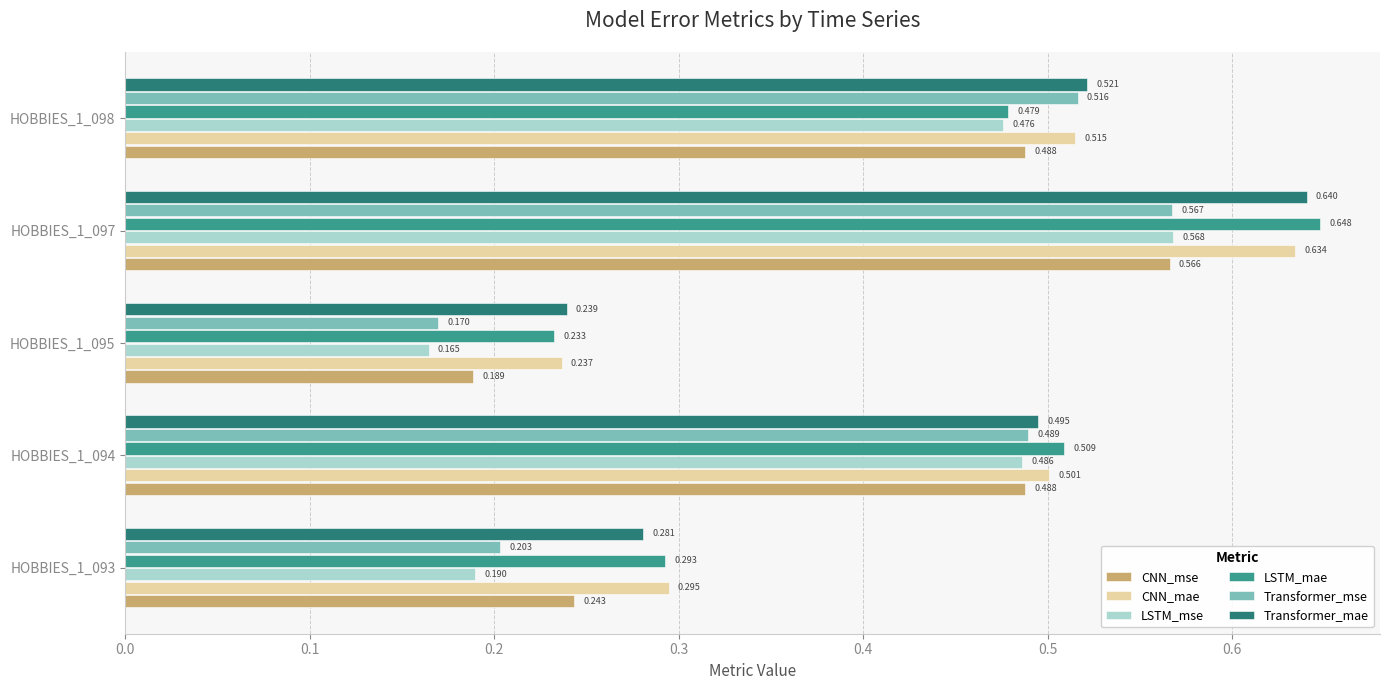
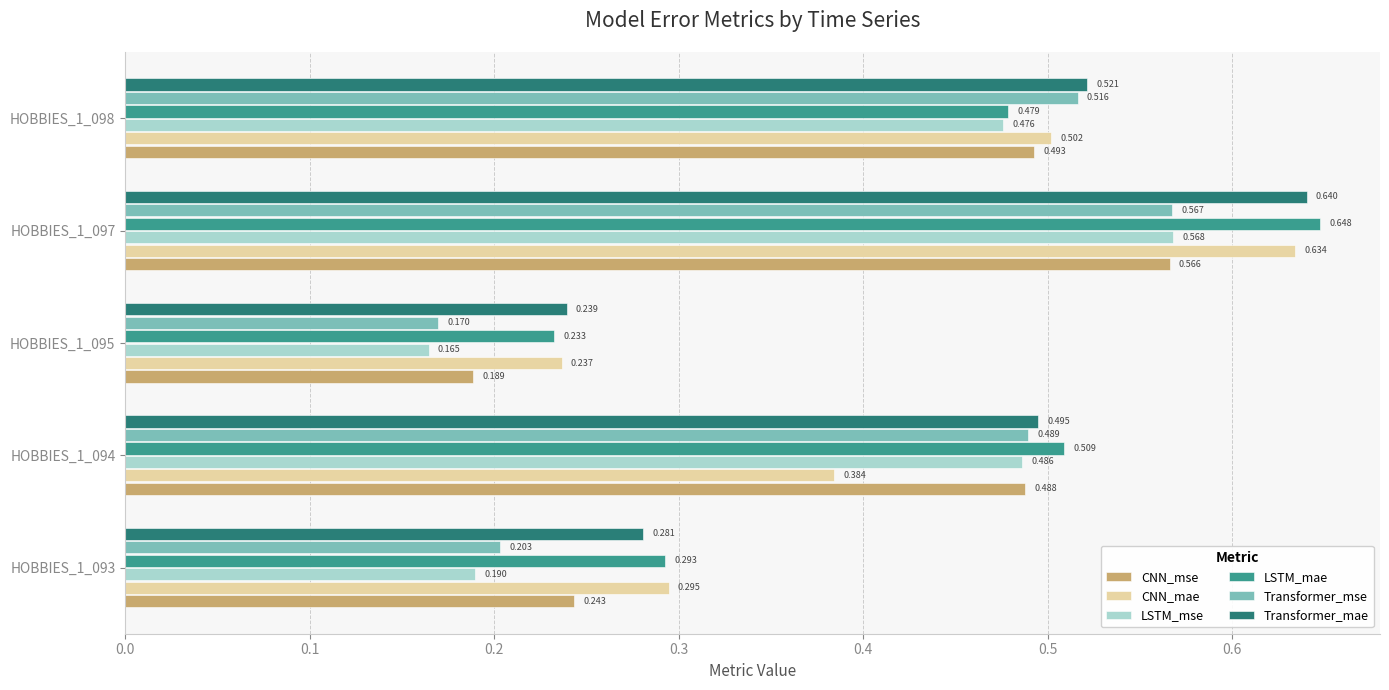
CNN_mae, HOBBIES_1_098: 0.515 -> 0.502
CNN_mse, HOBBIES_1_098: 0.488 -> 0.493
CNN_mae, HOBBIES_1_094: 0.501 -> 0.384
